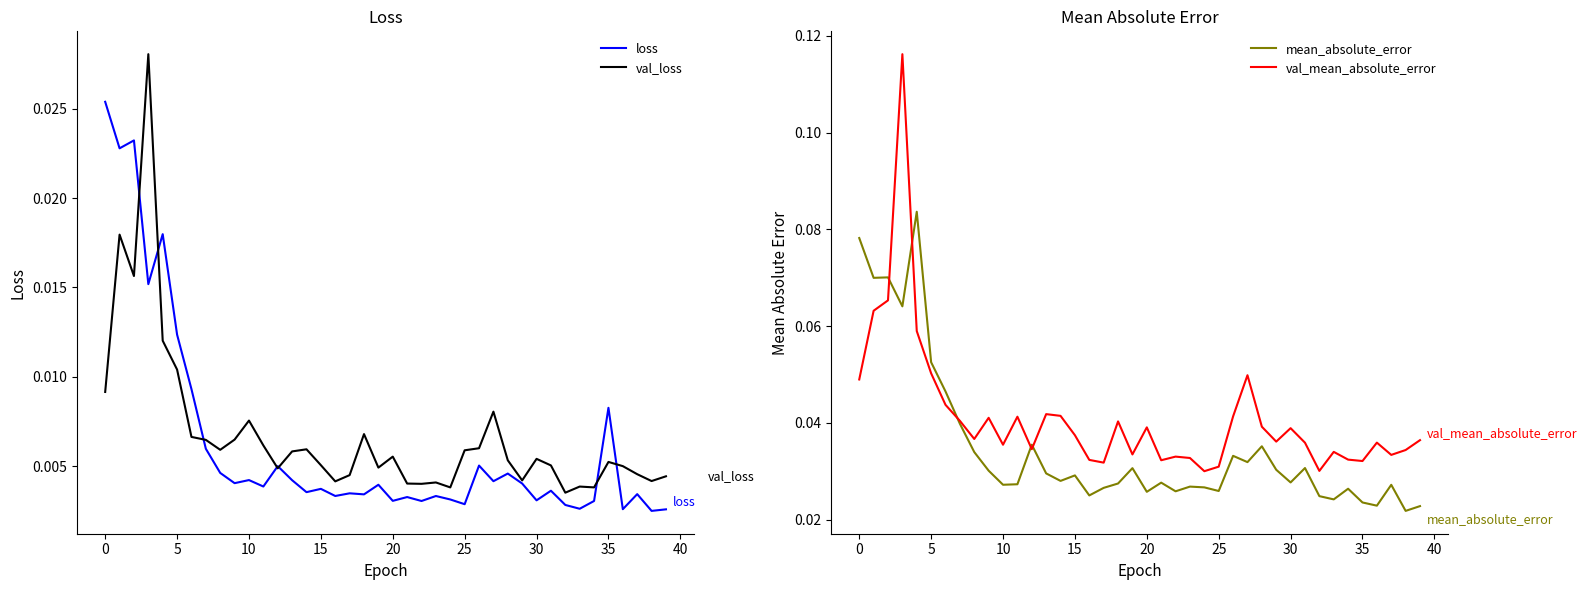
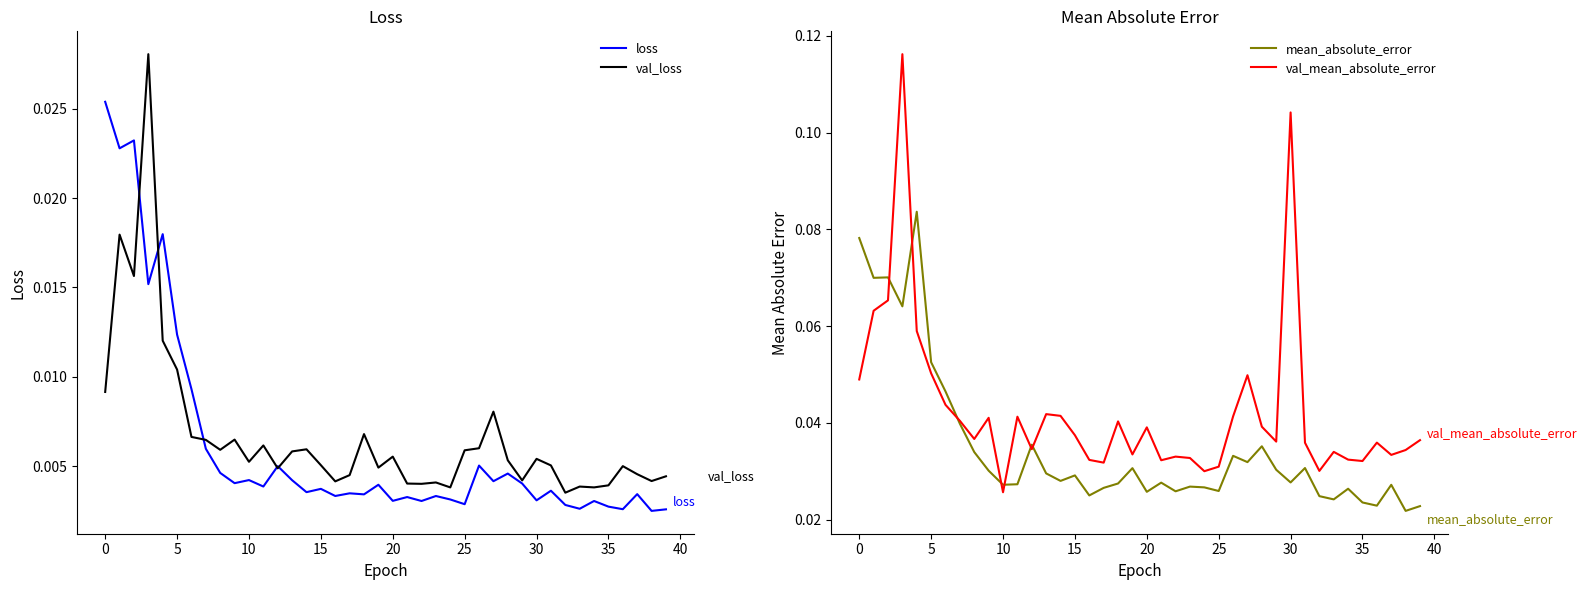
Loss, val_loss, 10: 0.0076 -> 0.0052
Loss, loss, 35: 0.0083 -> 0.0027
Loss, val_loss, 35: 0.0052 -> 0.0039
Mean Absolute Error, val_mean_absolute_error, 10: 0.035 -> 0.026
Mean Absolute Error, val_mean_absolute_error, 30: 0.039 -> 0.104
